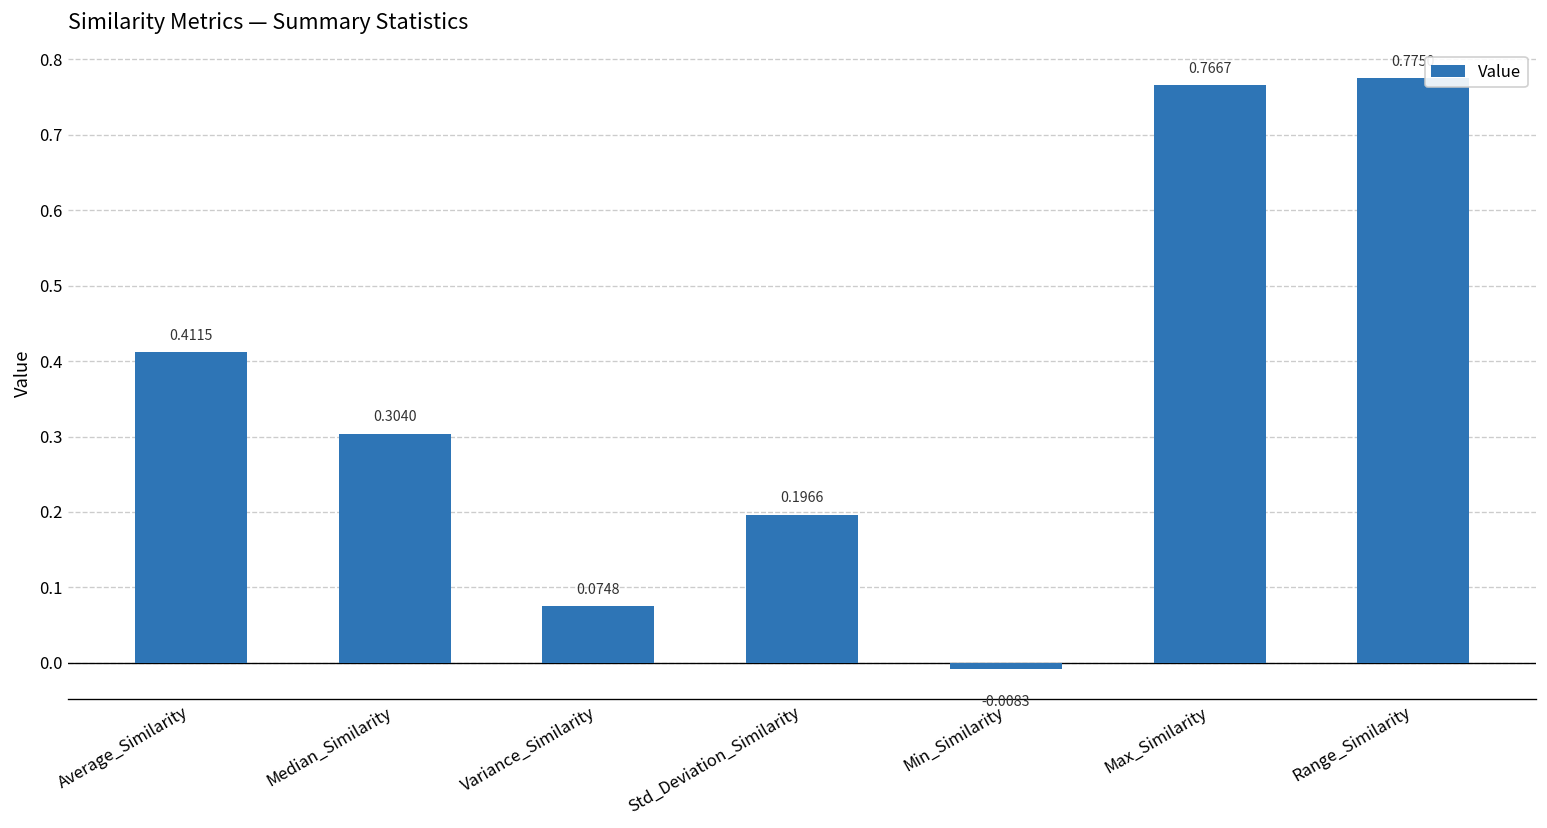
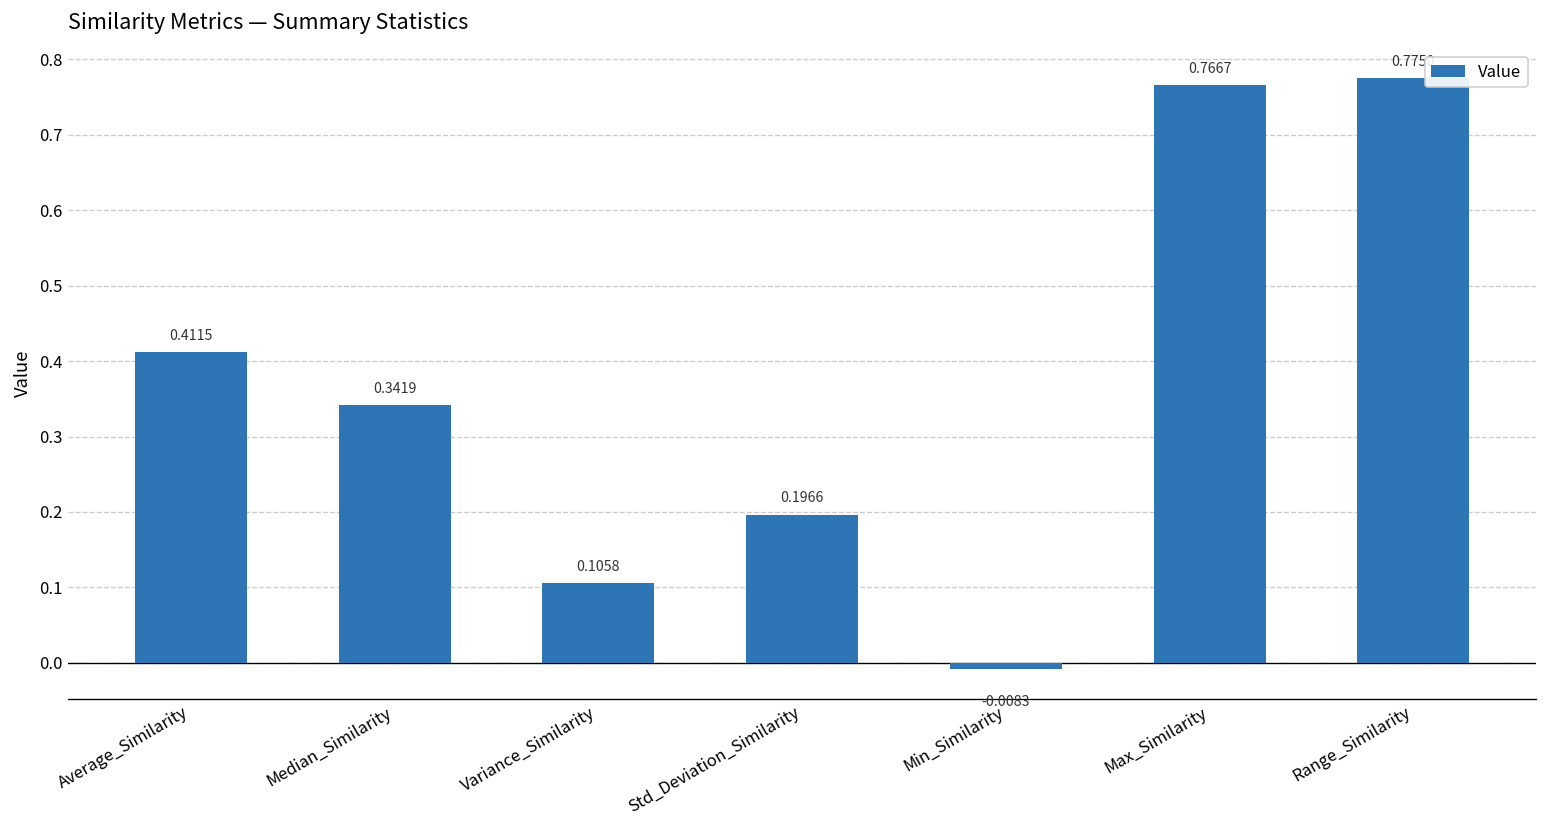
Median_Similarity: 0.3040 -> 0.3419
Variance_Similarity: 0.0748 -> 0.1058
